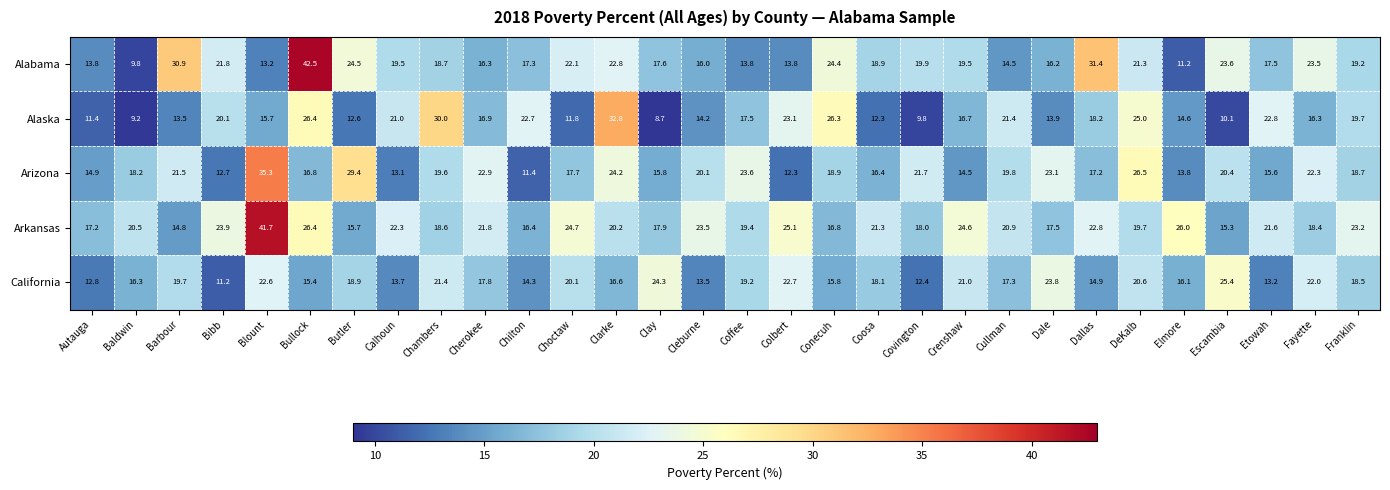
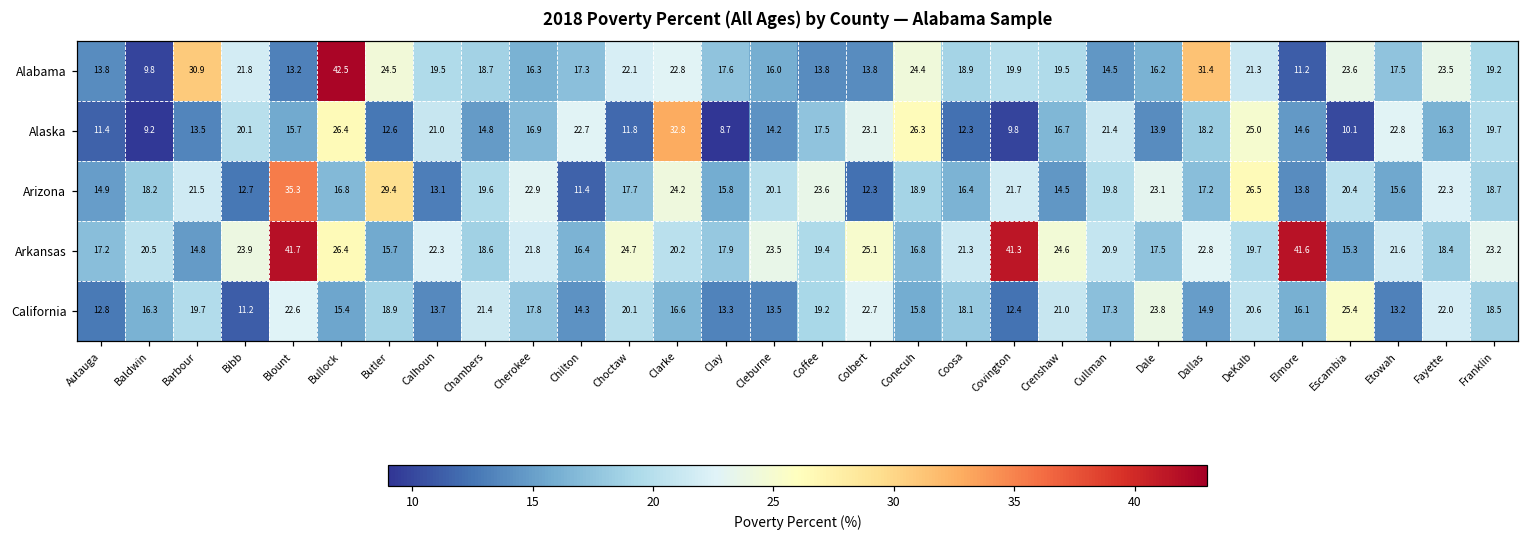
Alaska, Chambers: 30.0 -> 14.8
Arkansas, Covington: 18.0 -> 41.3
Arkansas, Elmore: 26.0 -> 41.6
California, Clay: 24.3 -> 13.3
